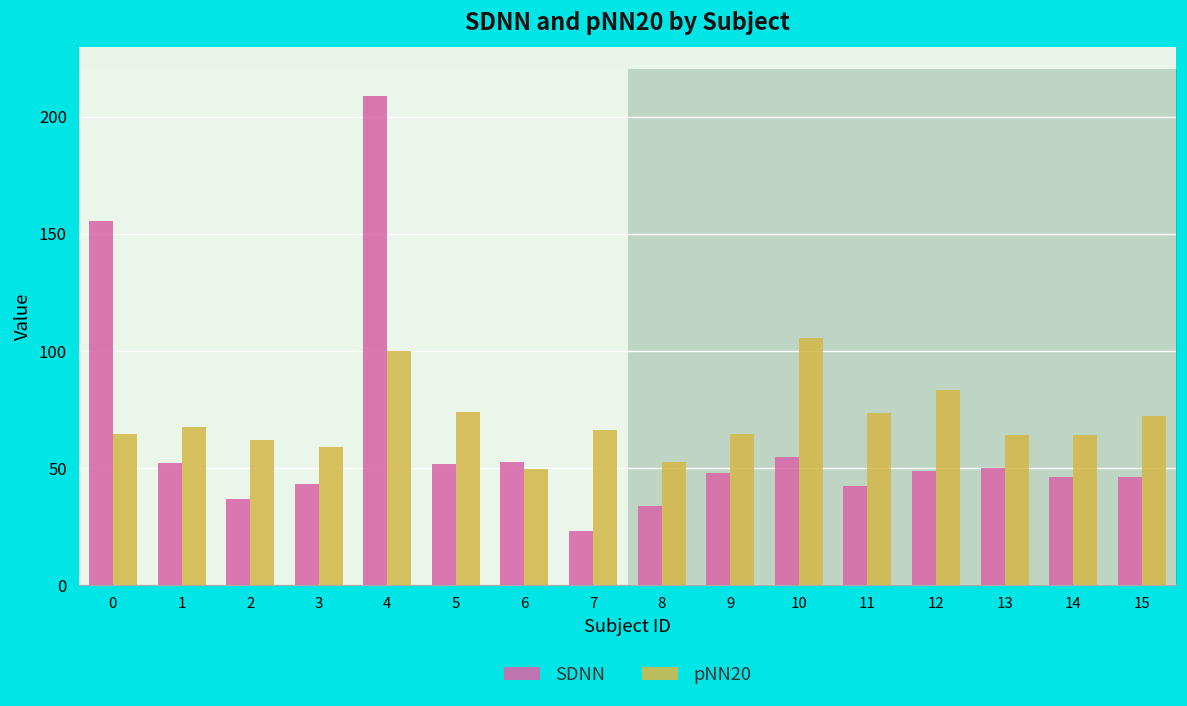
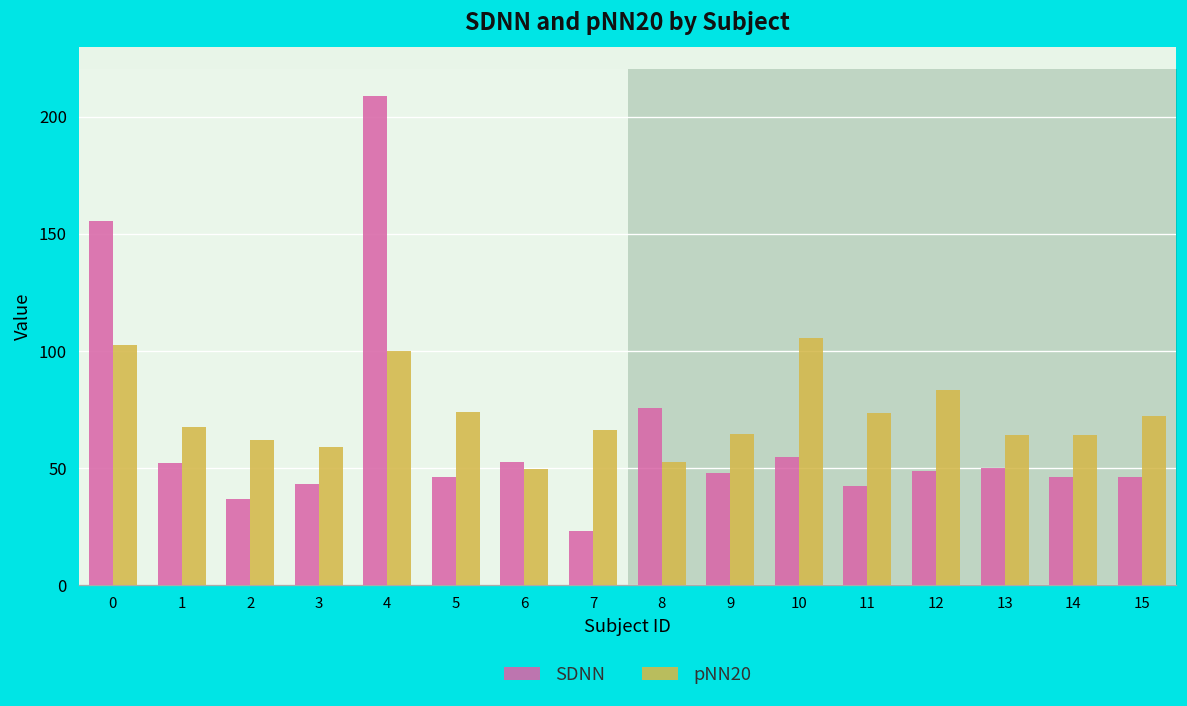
pNN20, 0: 65 -> 103
SDNN, 5: 52 -> 46
SDNN, 8: 34 -> 76
